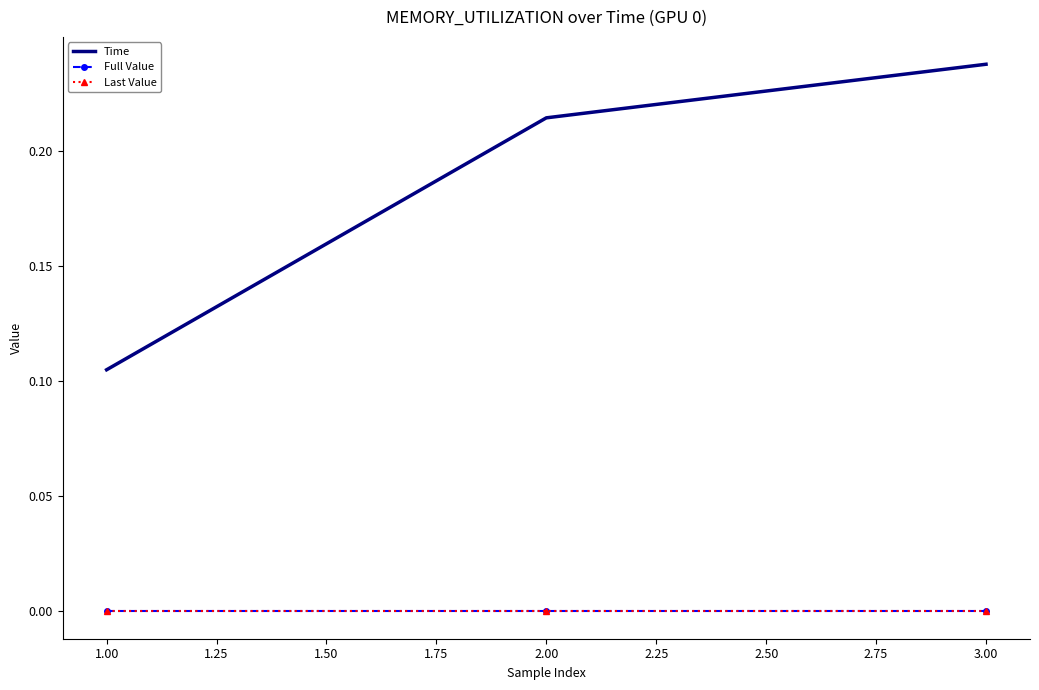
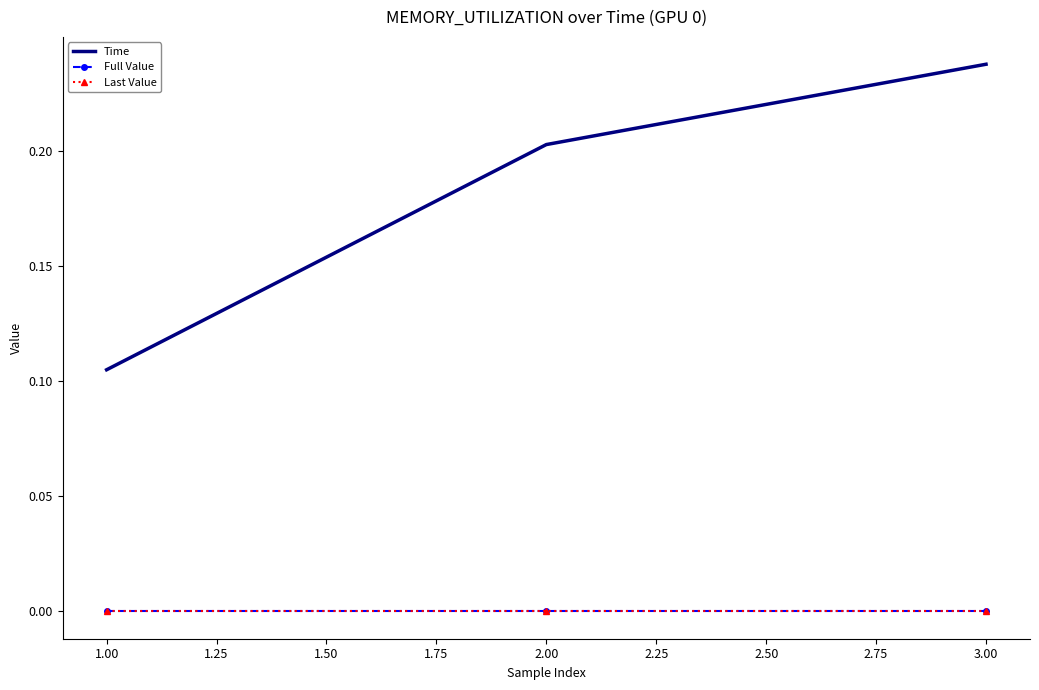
Time, 2.00: 0.215 -> 0.203
